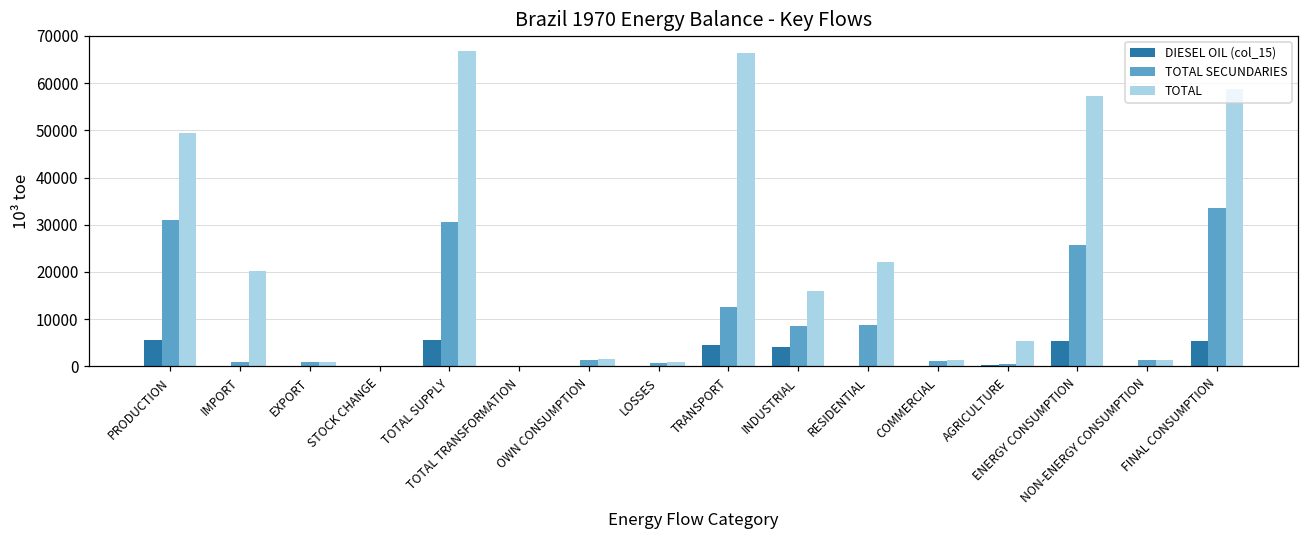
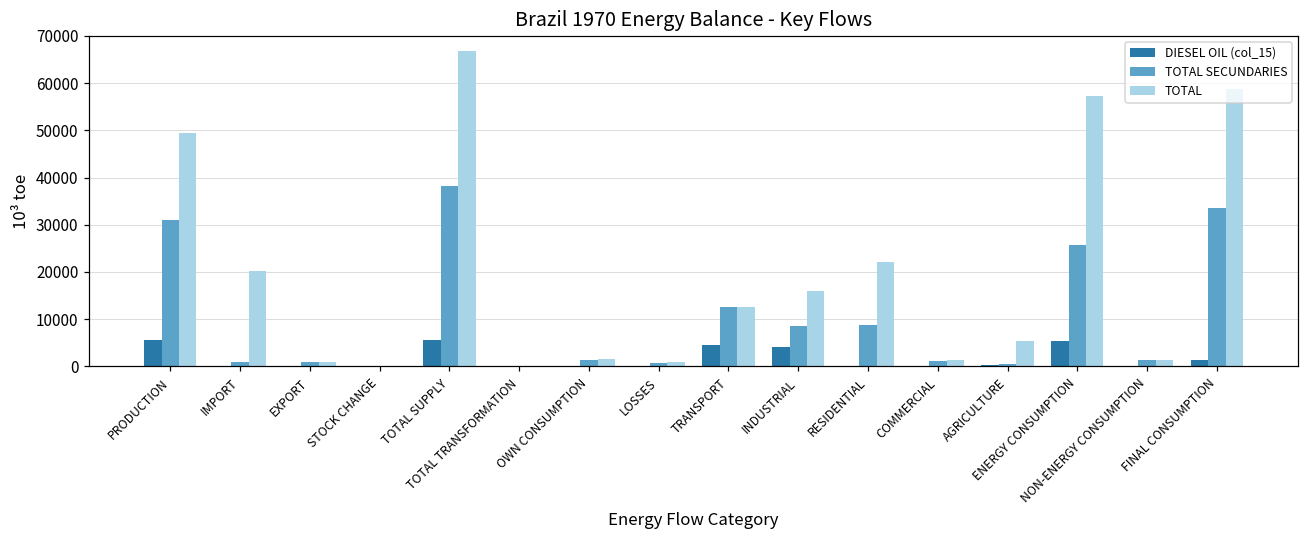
TOTAL SECUNDARIES, TOTAL SUPPLY: 31000 -> 38000
TOTAL, TRANSPORT: 66000 -> 13000
DIESEL OIL (col_15), FINAL CONSUMPTION: 5000 -> 1000
